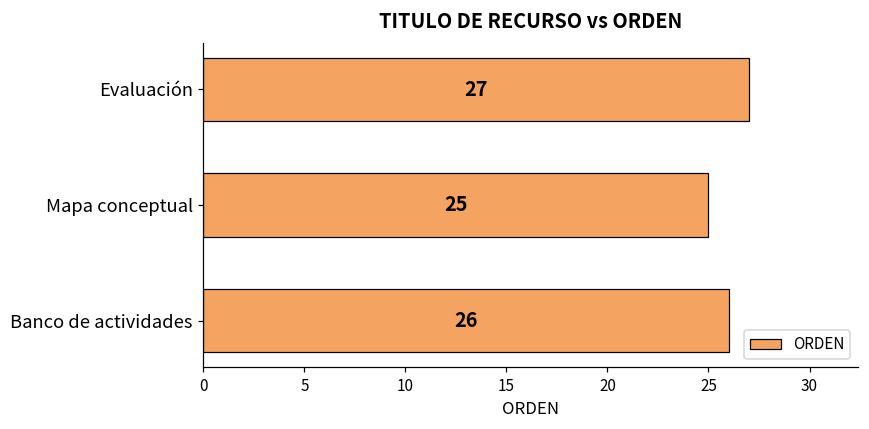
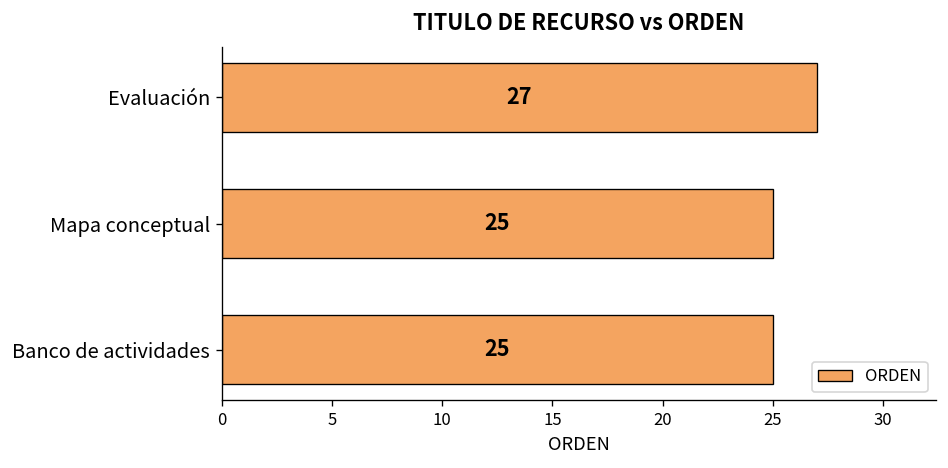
Banco de actividades: 26 -> 25
